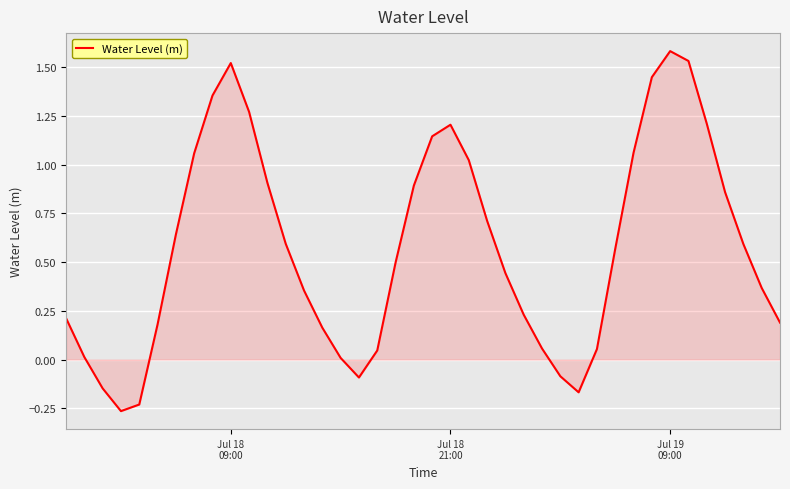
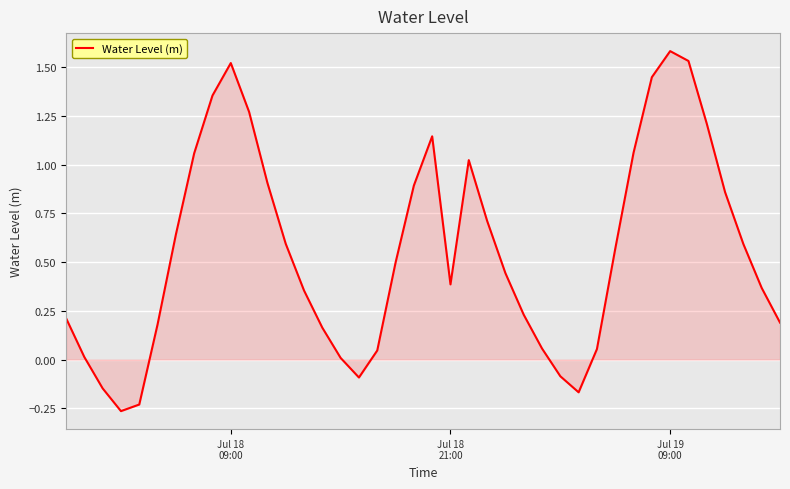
Water Level (m), Jul 18 21:00: 1.20 -> 0.39
